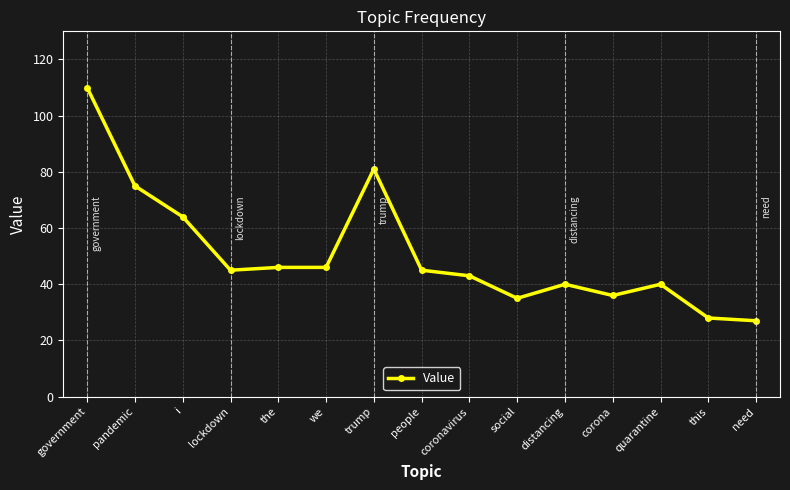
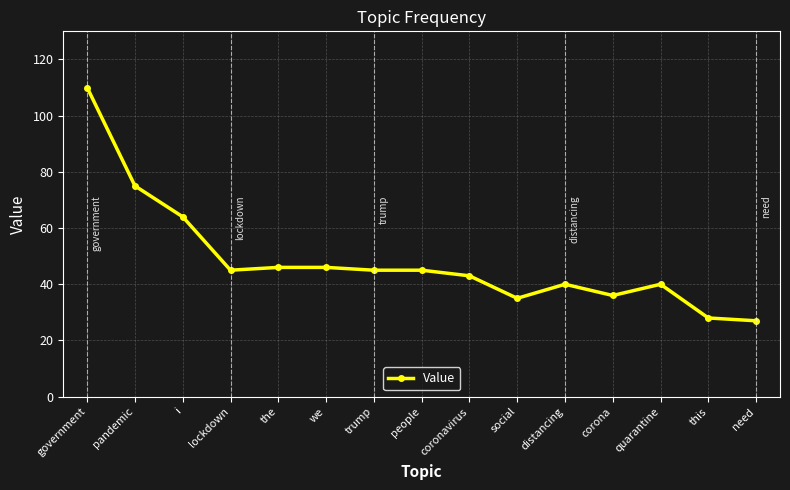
trump: 81 -> 45
